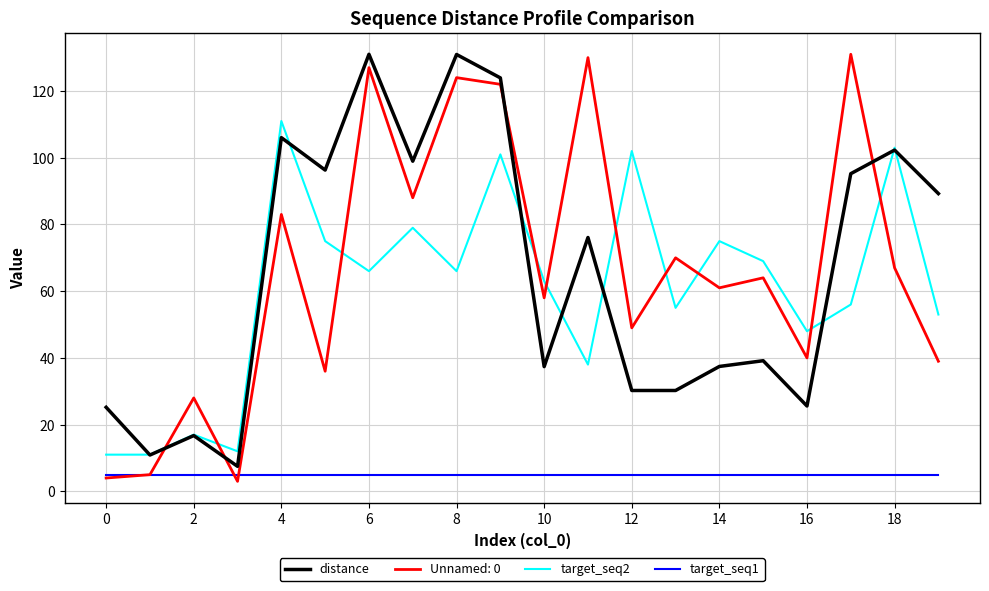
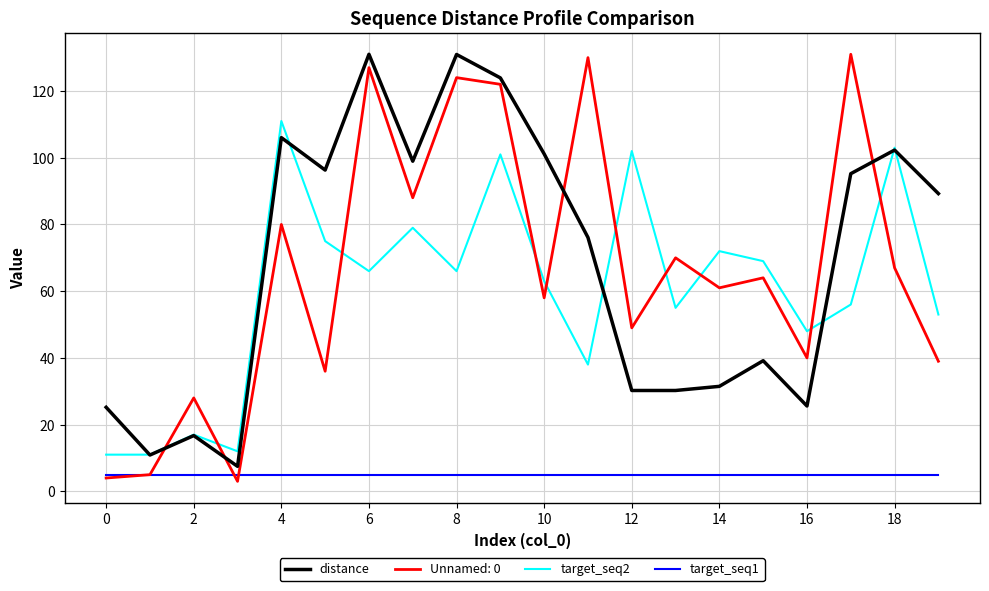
Unnamed: 0, 4: 83 -> 80
distance, 10: 37 -> 101
distance, 14: 37 -> 31
target_seq2, 14: 75 -> 72
